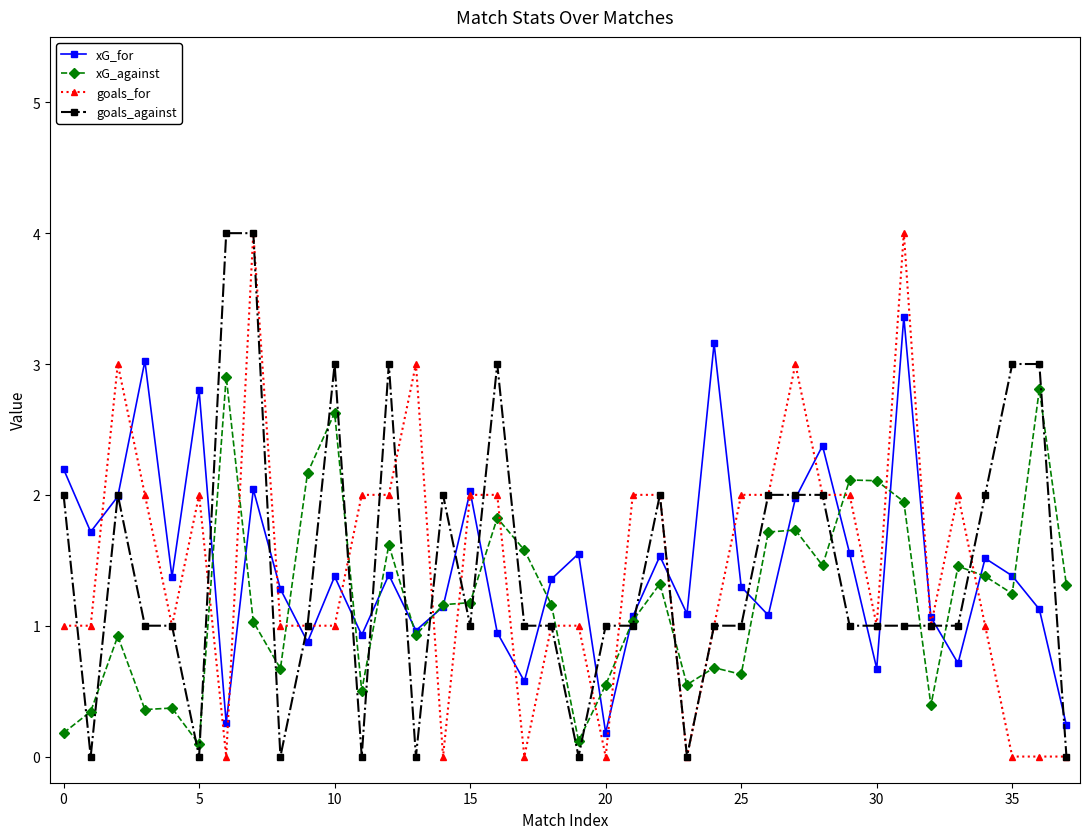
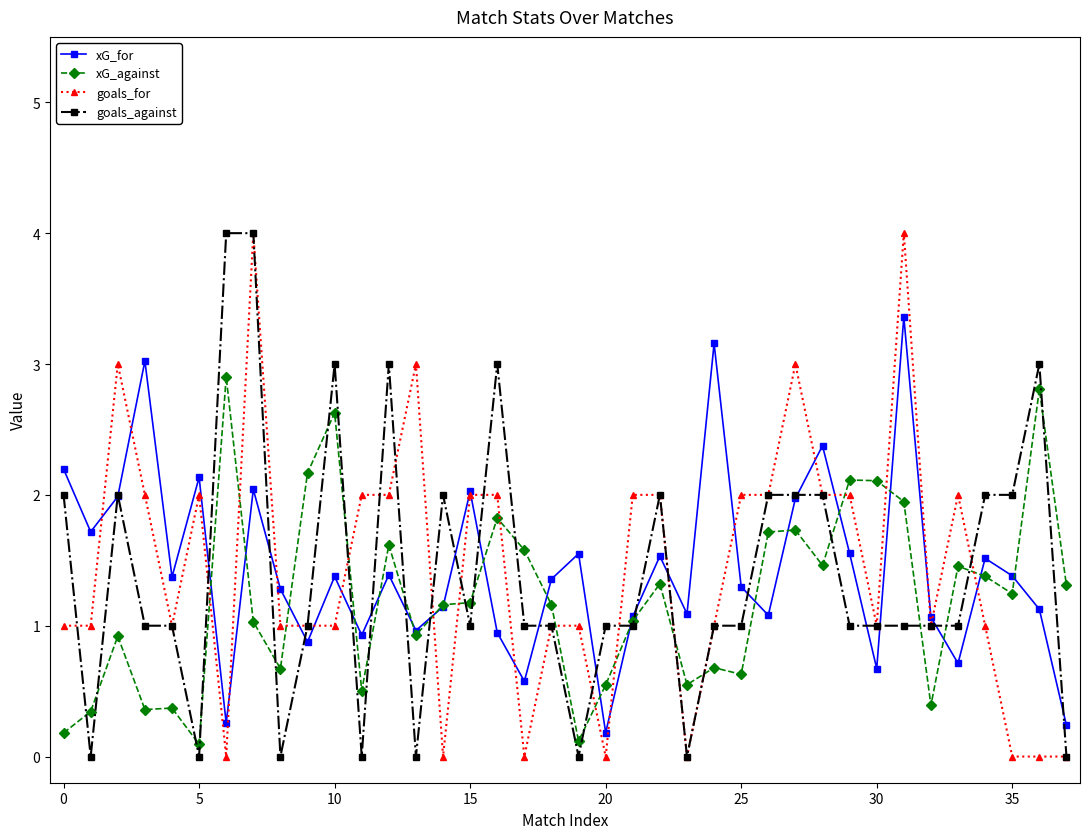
xG_for, 5: 2.80 -> 2.13
goals_against, 35: 3 -> 2
